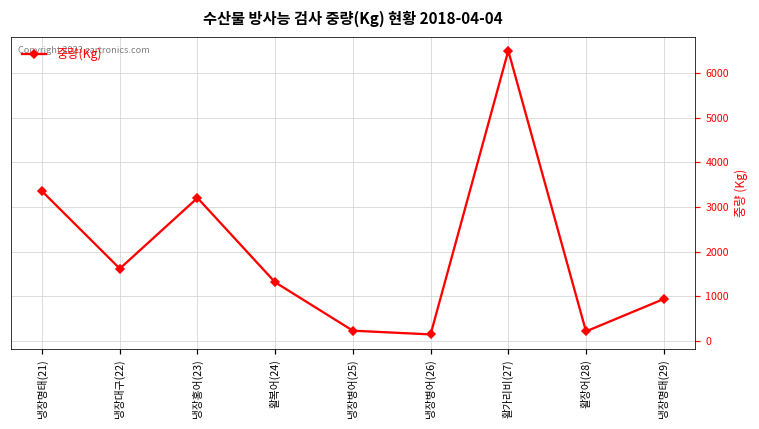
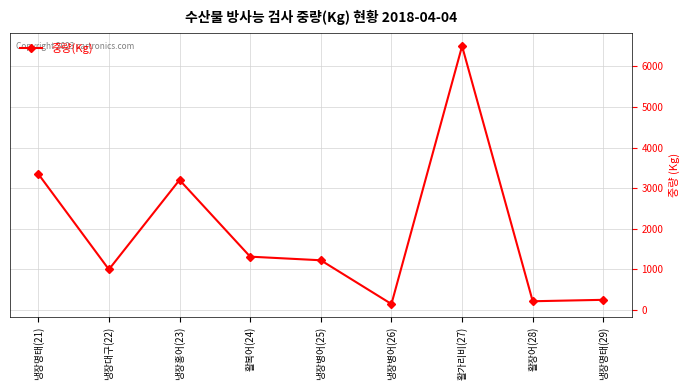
냉장대구(22): 1600 -> 1000
냉장병어(25): 200 -> 1200
냉장명태(29): 900 -> 300
